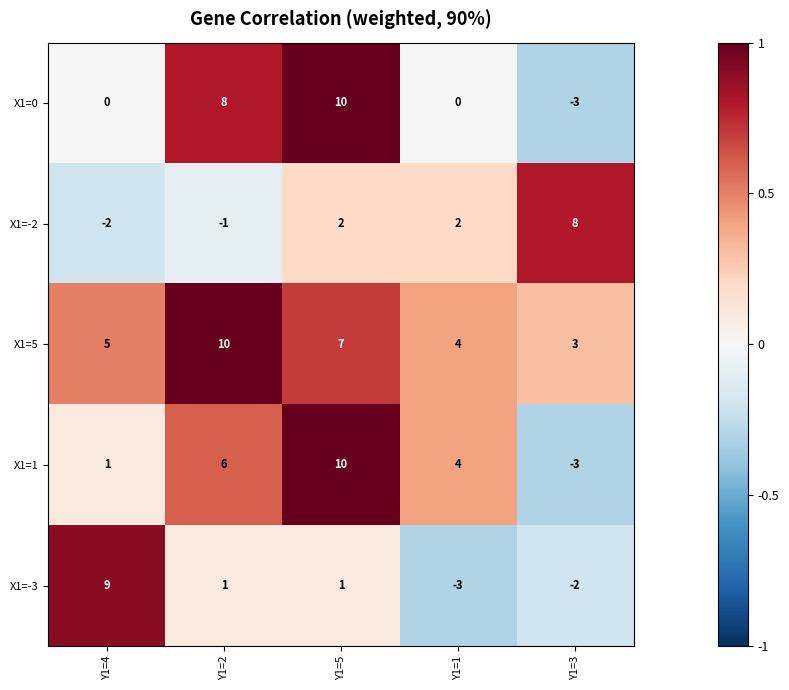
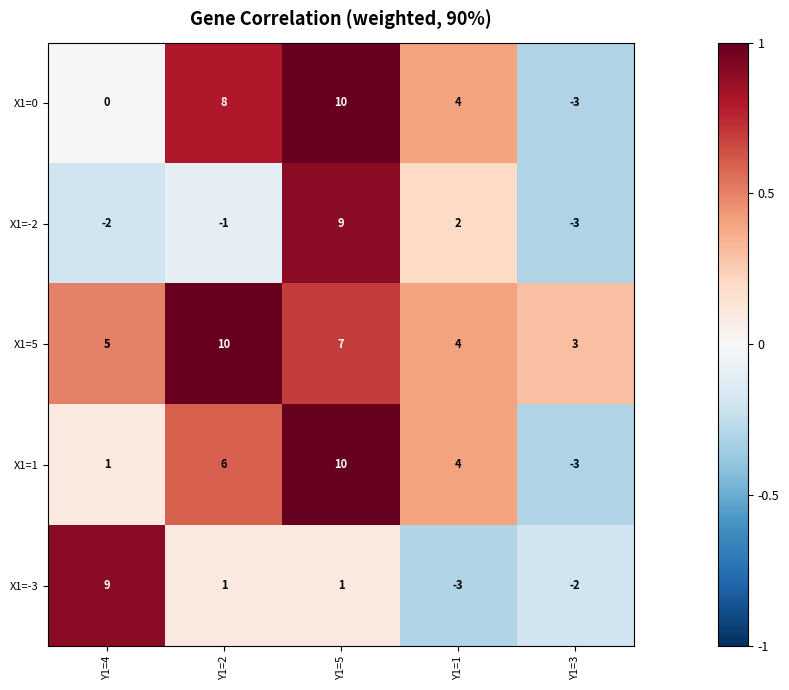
X1=0, Y1=1: 0 -> 4
X1=-2, Y1=5: 2 -> 9
X1=-2, Y1=3: 8 -> -3
